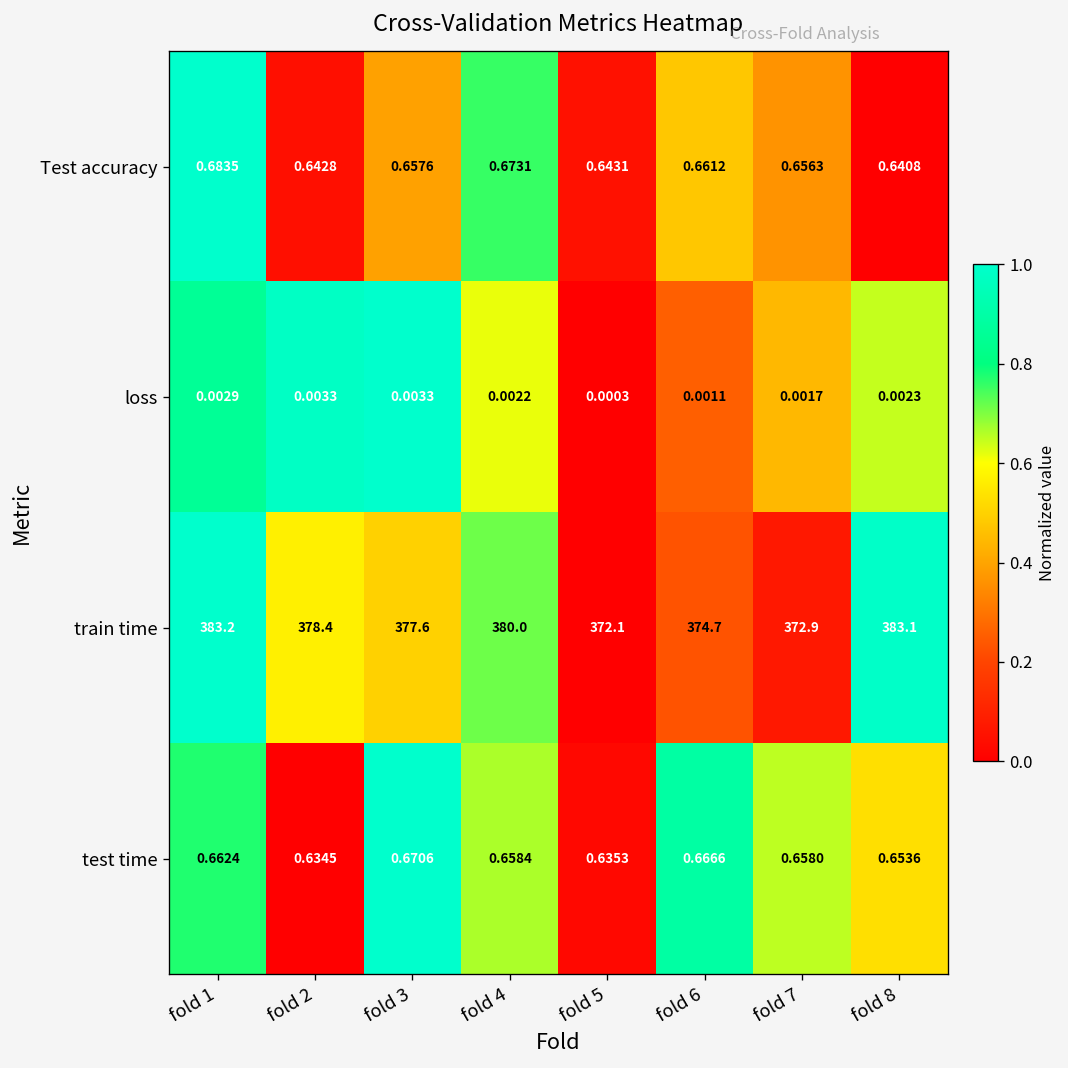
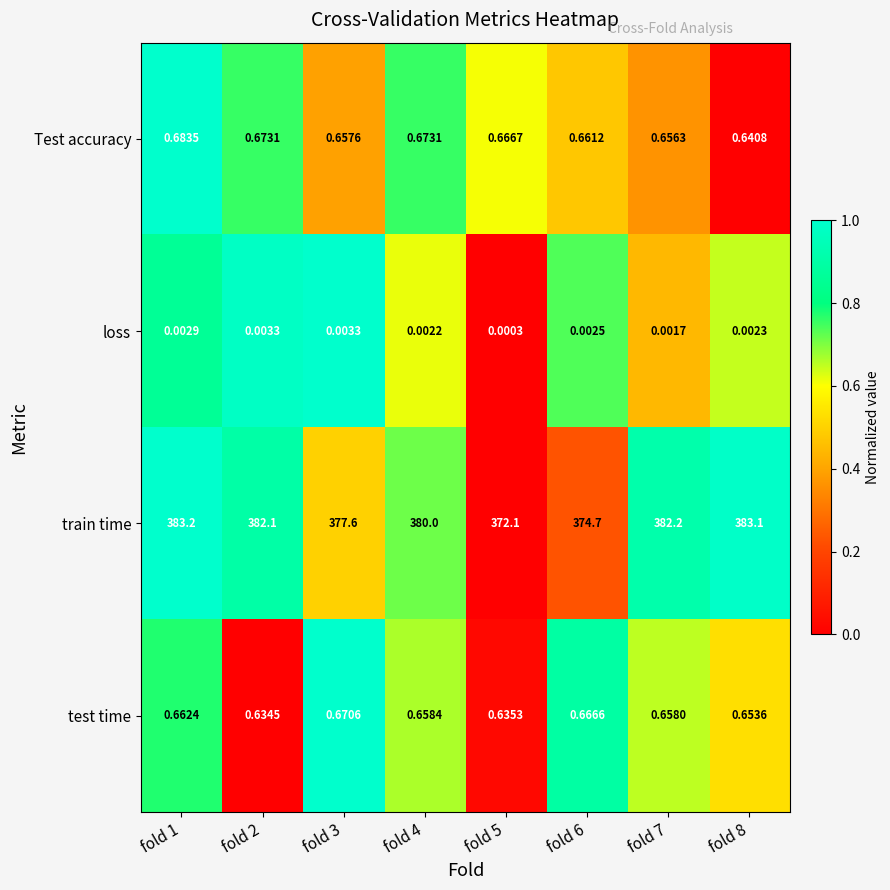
Test accuracy, fold 2: 0.6428 -> 0.6731
Test accuracy, fold 5: 0.6431 -> 0.6667
loss, fold 6: 0.0011 -> 0.0025
train time, fold 2: 378.4 -> 382.1
train time, fold 7: 372.9 -> 382.2
